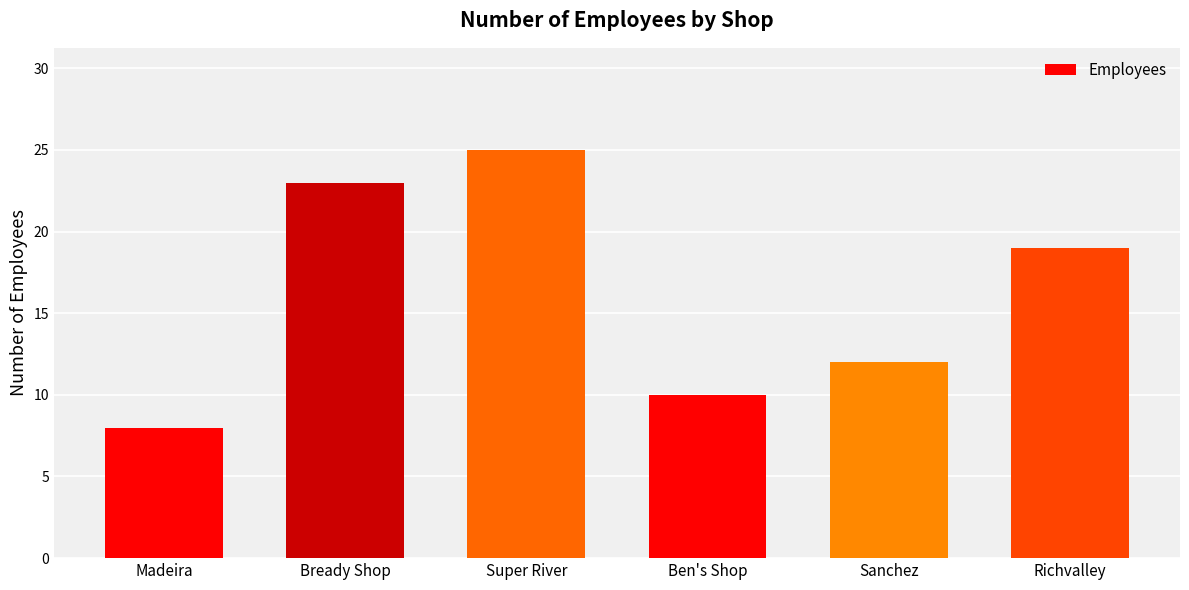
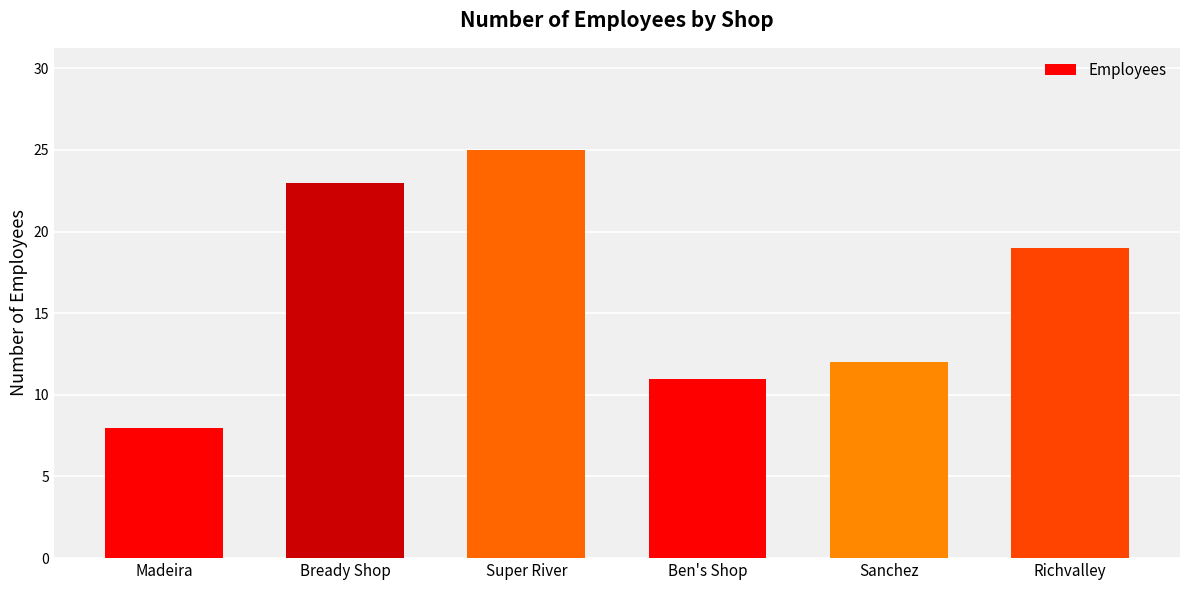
Ben's Shop: 10 -> 11
